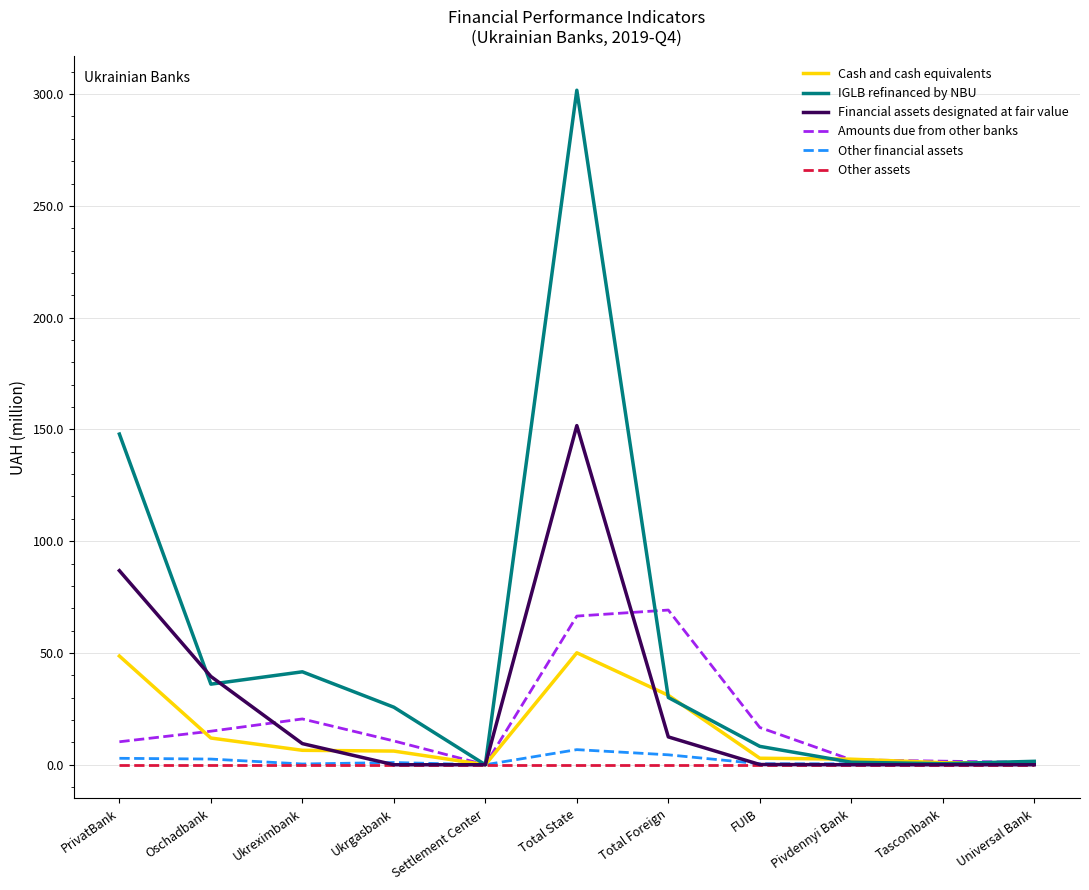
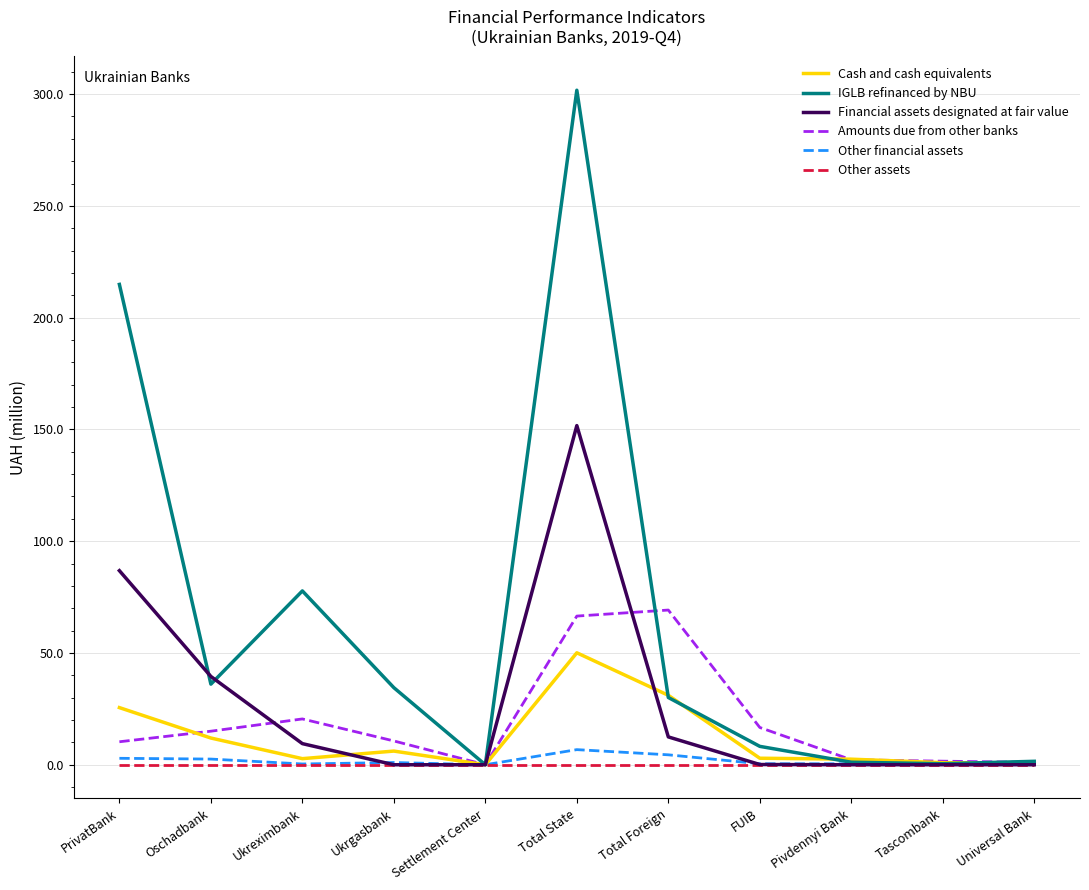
Cash and cash equivalents, PrivatBank: 49 -> 26
IGLB refinanced by NBU, PrivatBank: 148 -> 215
Cash and cash equivalents, Ukreximbank: 6 -> 3
IGLB refinanced by NBU, Ukreximbank: 42 -> 78
IGLB refinanced by NBU, Ukrgasbank: 26 -> 34
